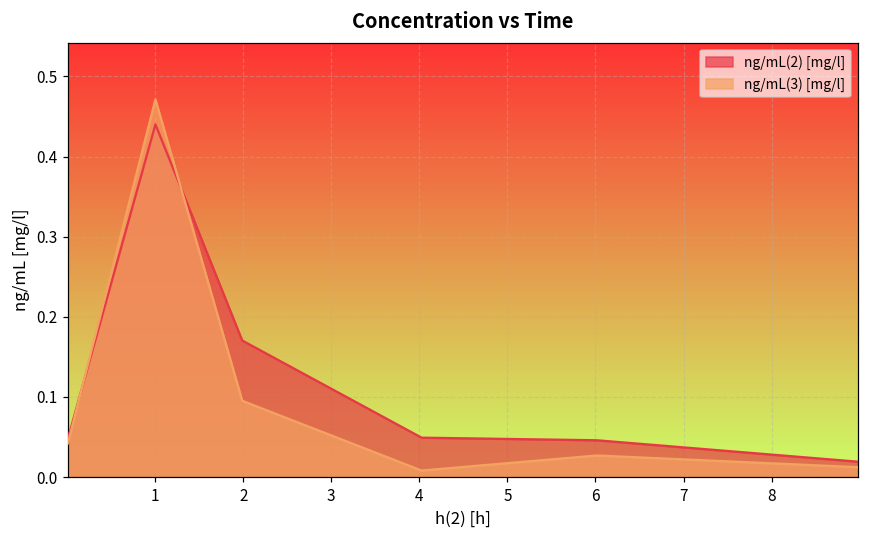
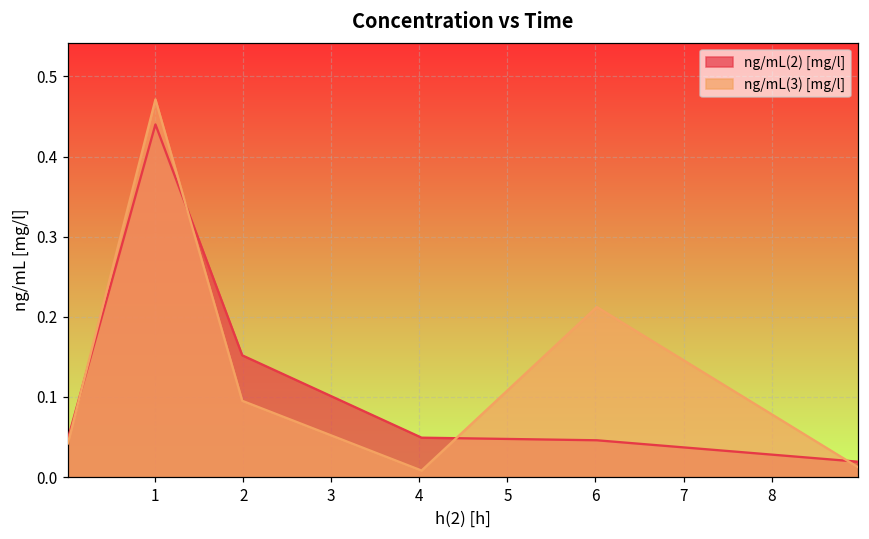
ng/mL(2) [mg/l], 2: 0.17 -> 0.15
ng/mL(3) [mg/l], 6: 0.03 -> 0.21
